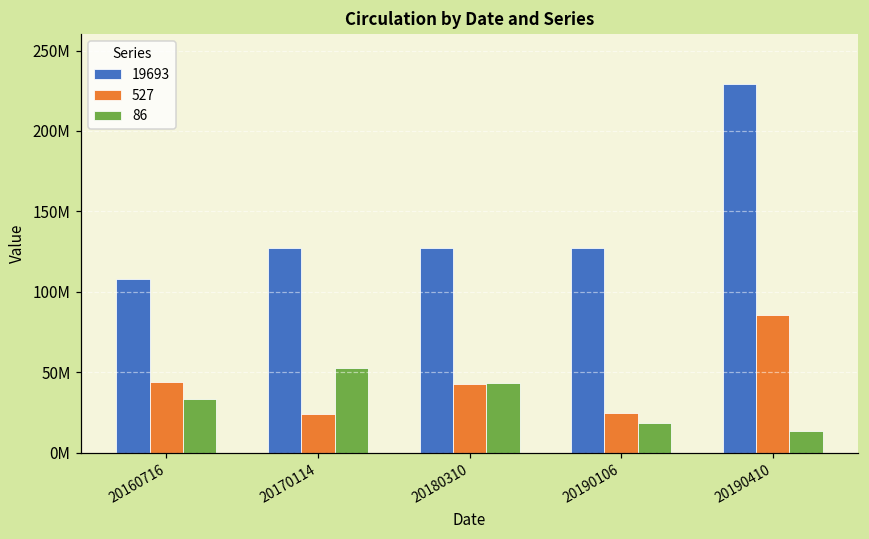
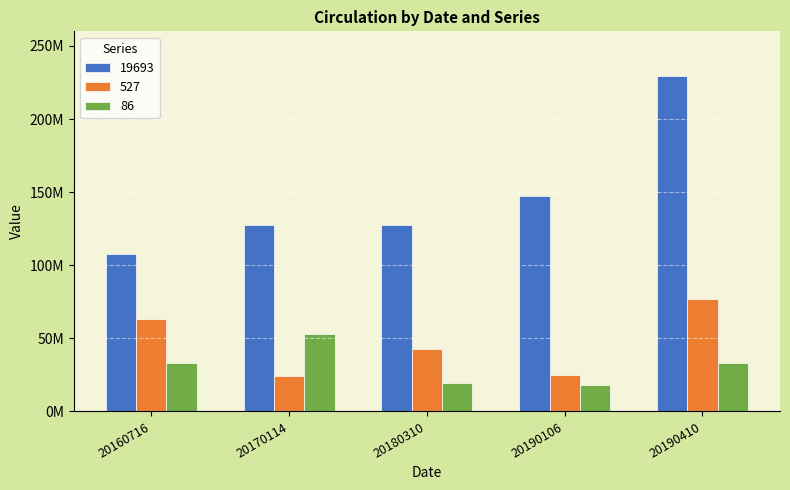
527, 20160716: 44000000 -> 63000000
86, 20180310: 43000000 -> 19000000
19693, 20190106: 128000000 -> 147000000
527, 20190410: 86000000 -> 77000000
86, 20190410: 13000000 -> 33000000
